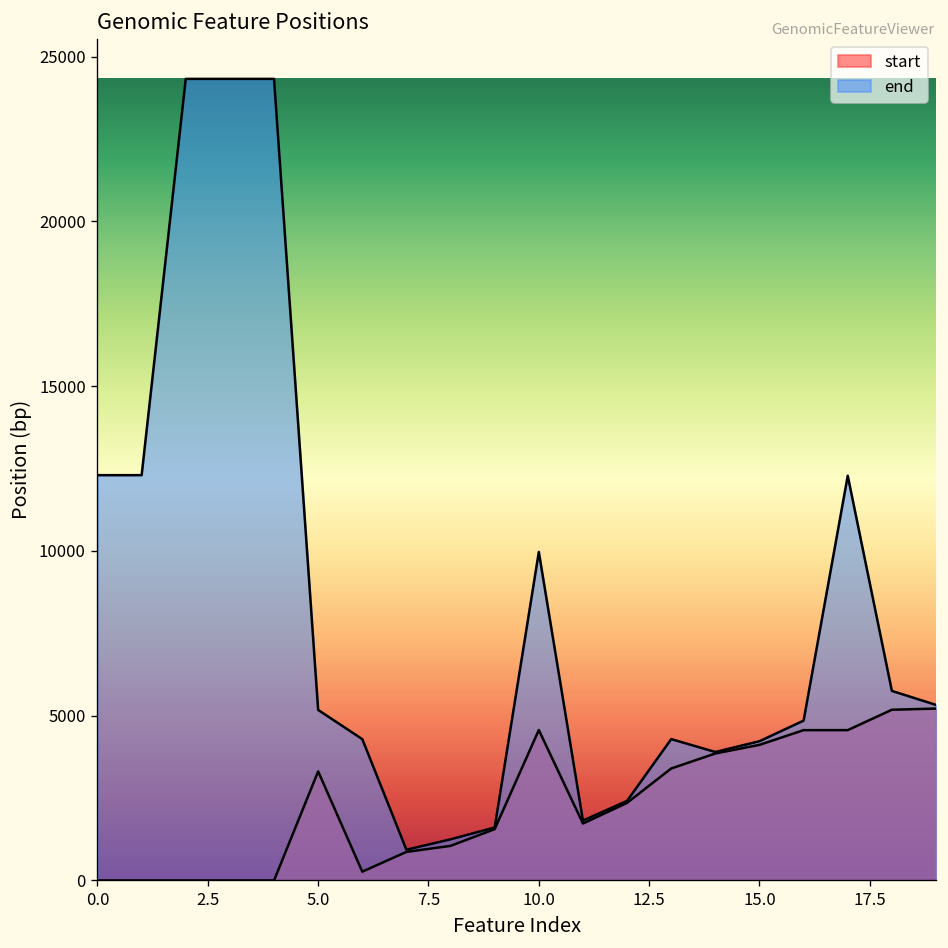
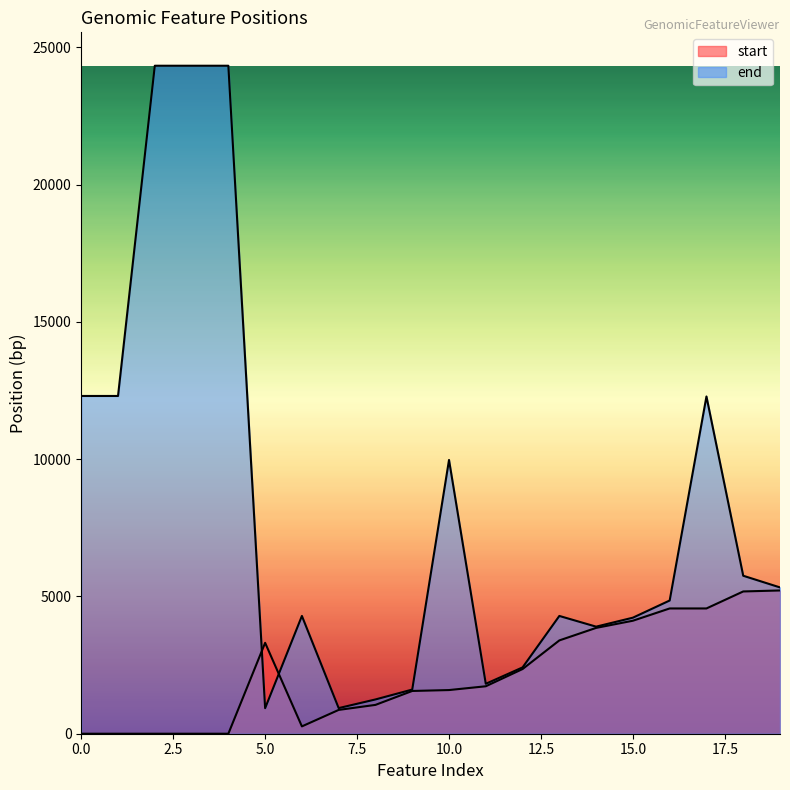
end, 5.0: 5200 -> 900
start, 10.0: 4600 -> 1600
